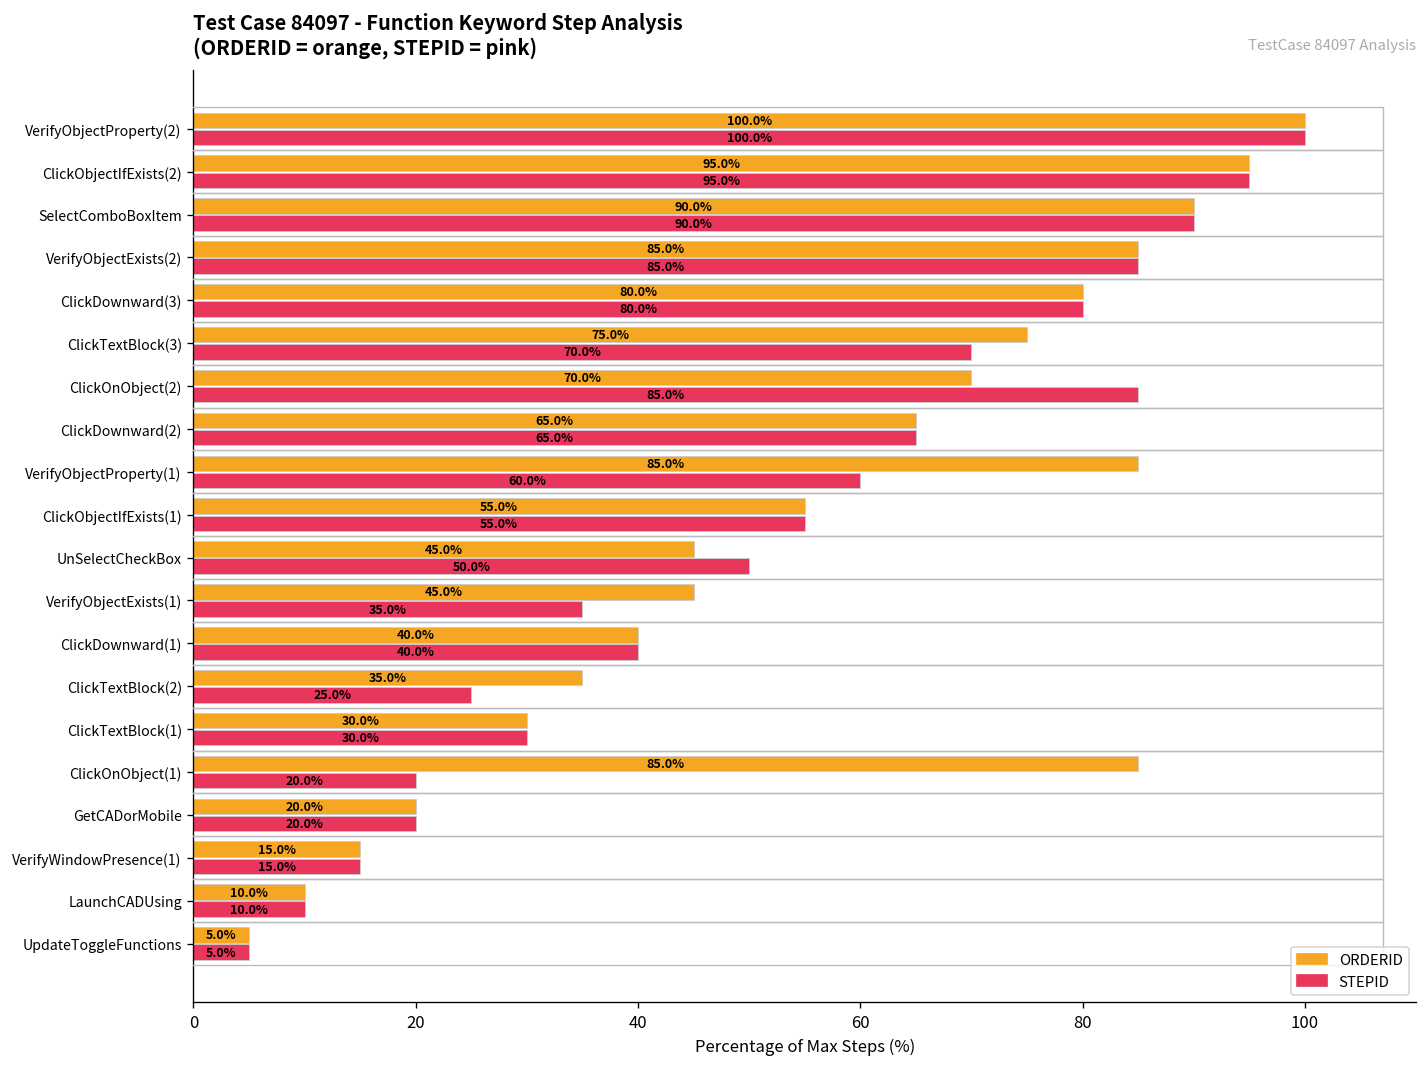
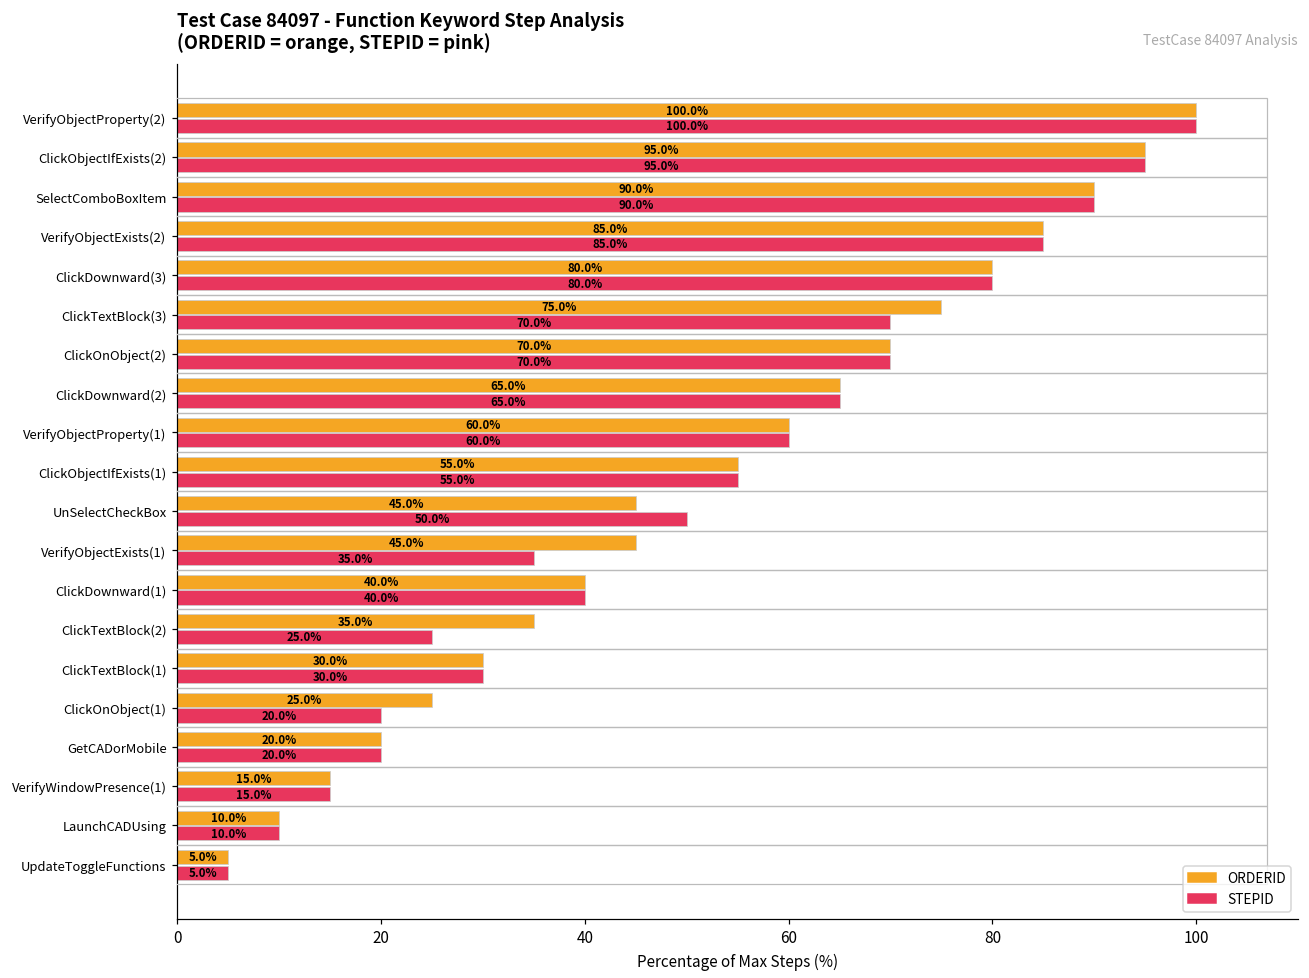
STEPID, ClickOnObject(2): 85.0% -> 70.0%
ORDERID, VerifyObjectProperty(1): 85.0% -> 60.0%
ORDERID, ClickOnObject(1): 85.0% -> 25.0%
